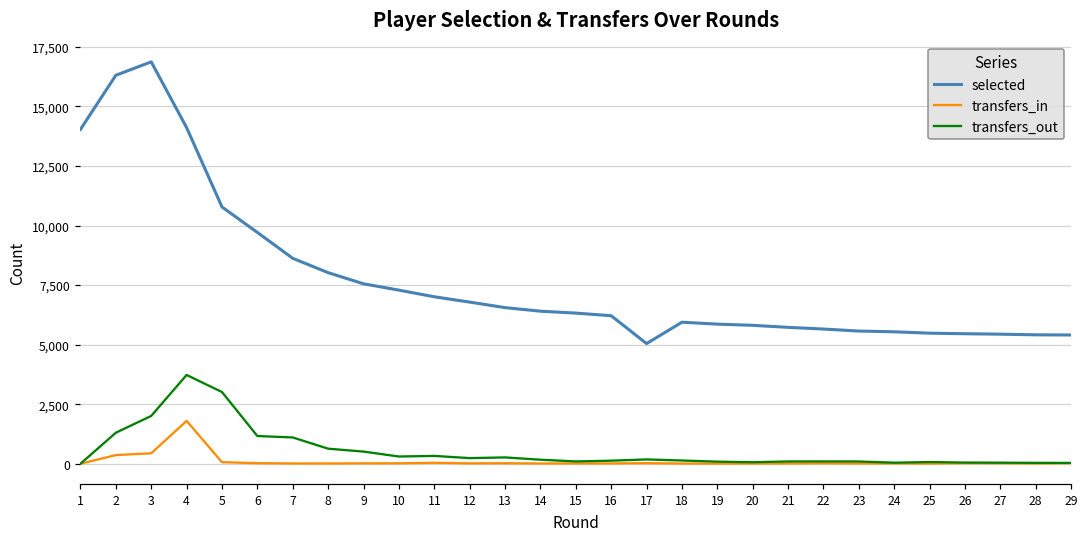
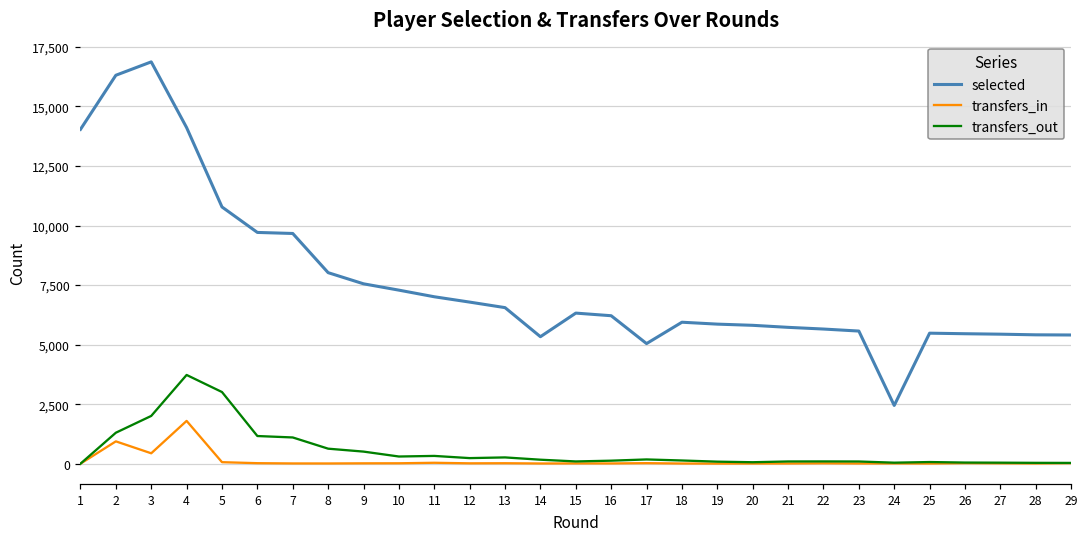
transfers_in, 2: 400 -> 900
selected, 7: 8,600 -> 9,700
selected, 14: 6,400 -> 5,300
selected, 24: 5,500 -> 2,400
